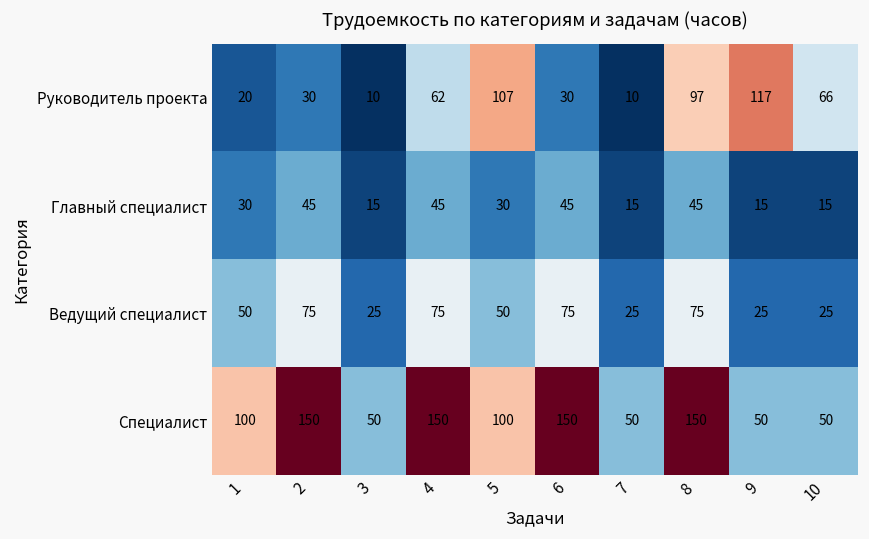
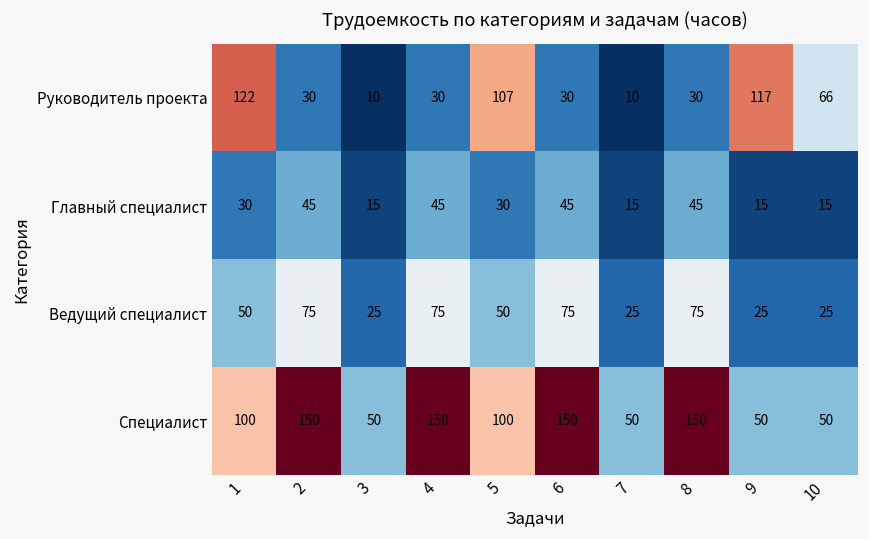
Руководитель проекта, 1: 20 -> 122
Руководитель проекта, 4: 62 -> 30
Руководитель проекта, 8: 97 -> 30
